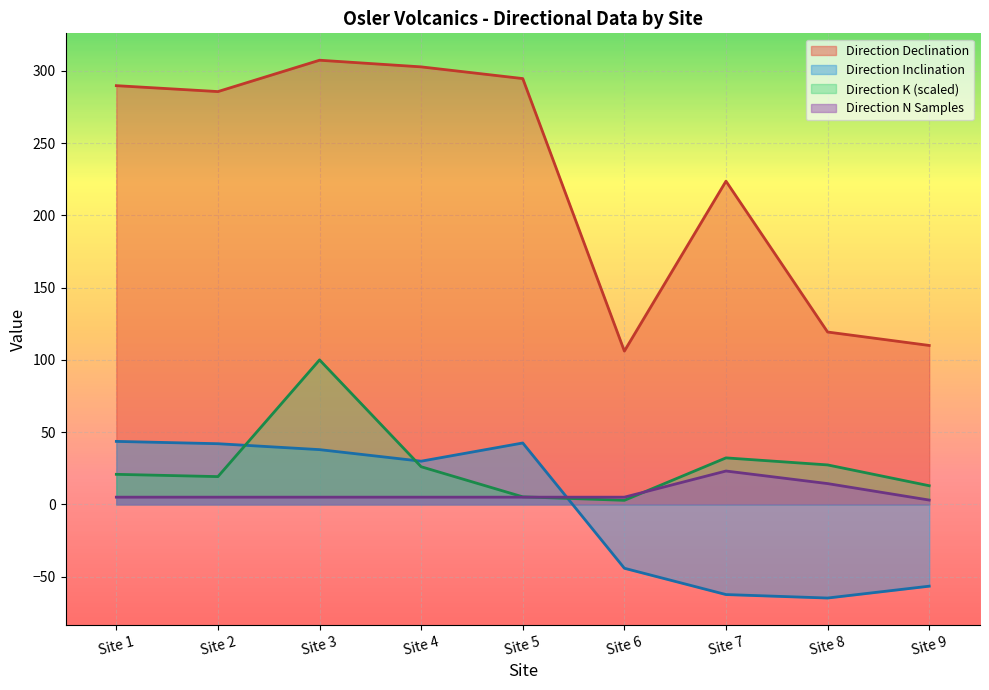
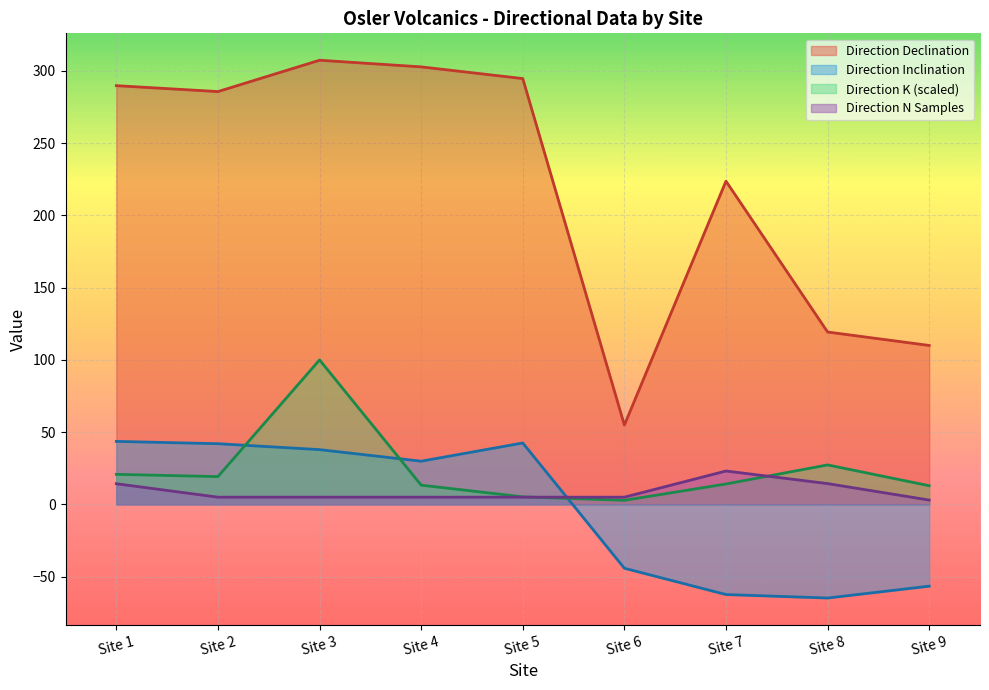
Direction N Samples, Site 1: 5 -> 14
Direction K (scaled), Site 4: 26 -> 13
Direction Declination, Site 6: 106 -> 55
Direction K (scaled), Site 7: 32 -> 14
